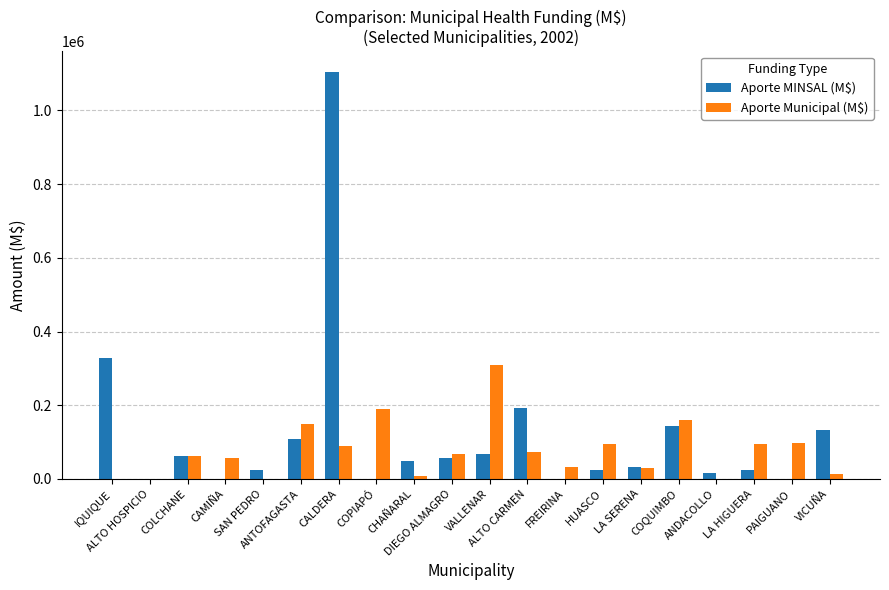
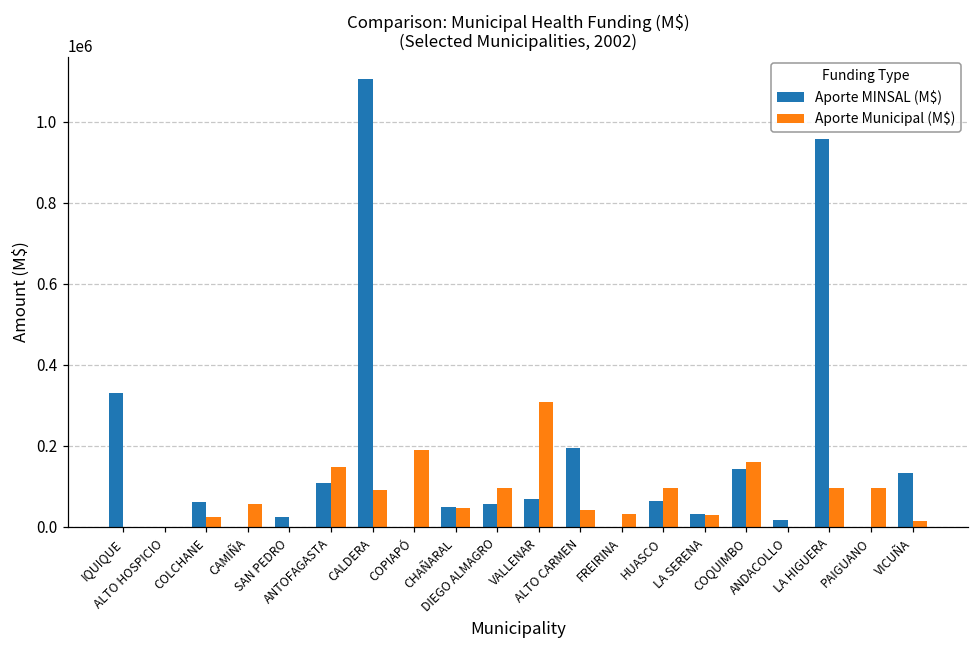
Aporte Municipal (M$), COLCHANE: 60000 -> 20000
Aporte Municipal (M$), CHAÑARAL: 10000 -> 50000
Aporte Municipal (M$), DIEGO ALMAGRO: 70000 -> 100000
Aporte Municipal (M$), ALTO CARMEN: 70000 -> 40000
Aporte MINSAL (M$), HUASCO: 30000 -> 60000
Aporte MINSAL (M$), LA HIGUERA: 20000 -> 960000
